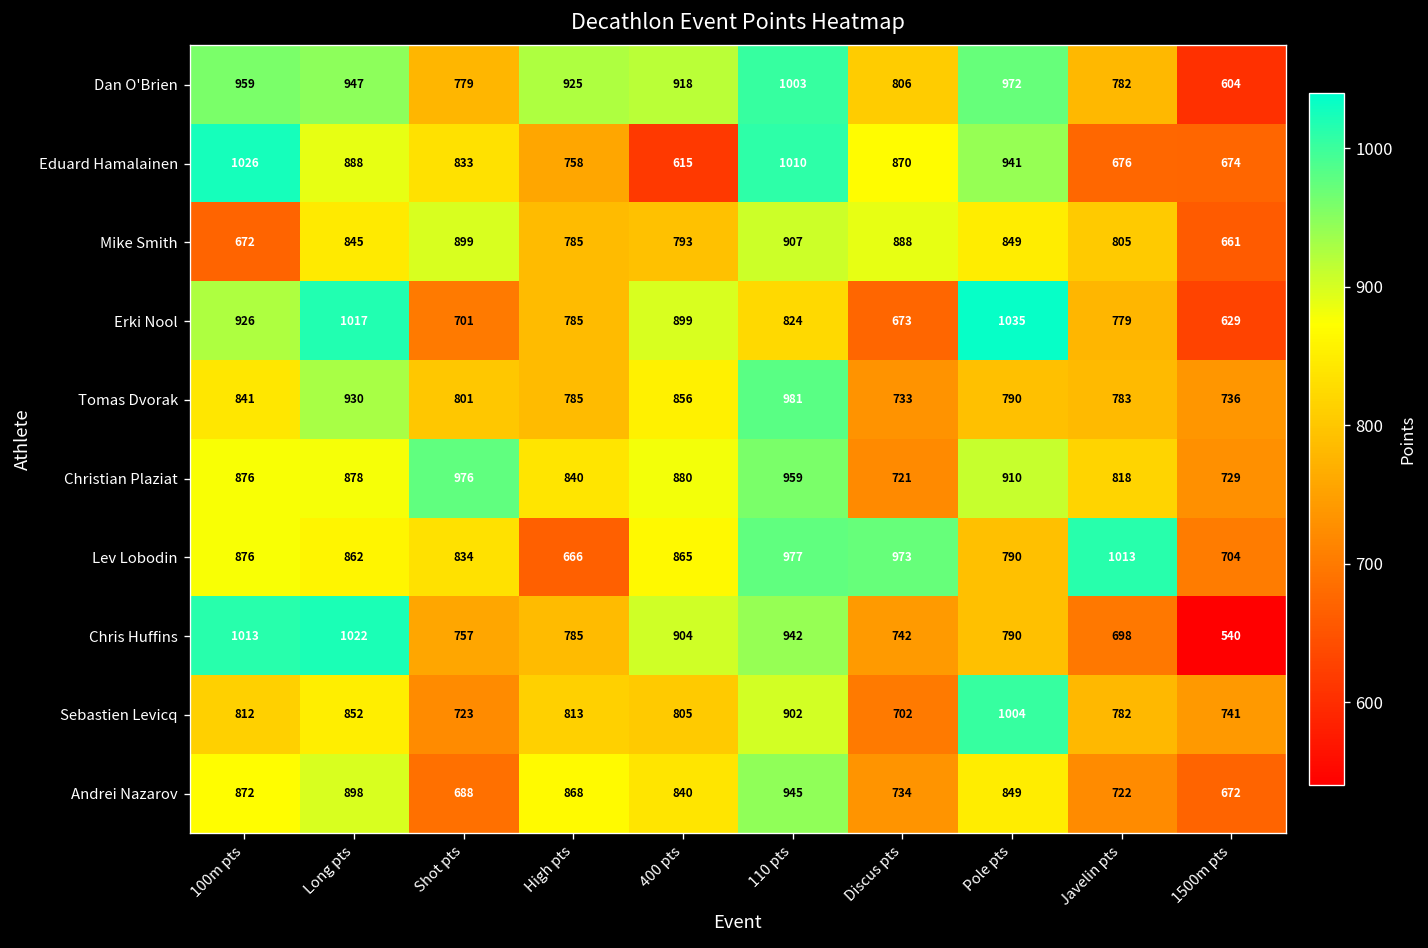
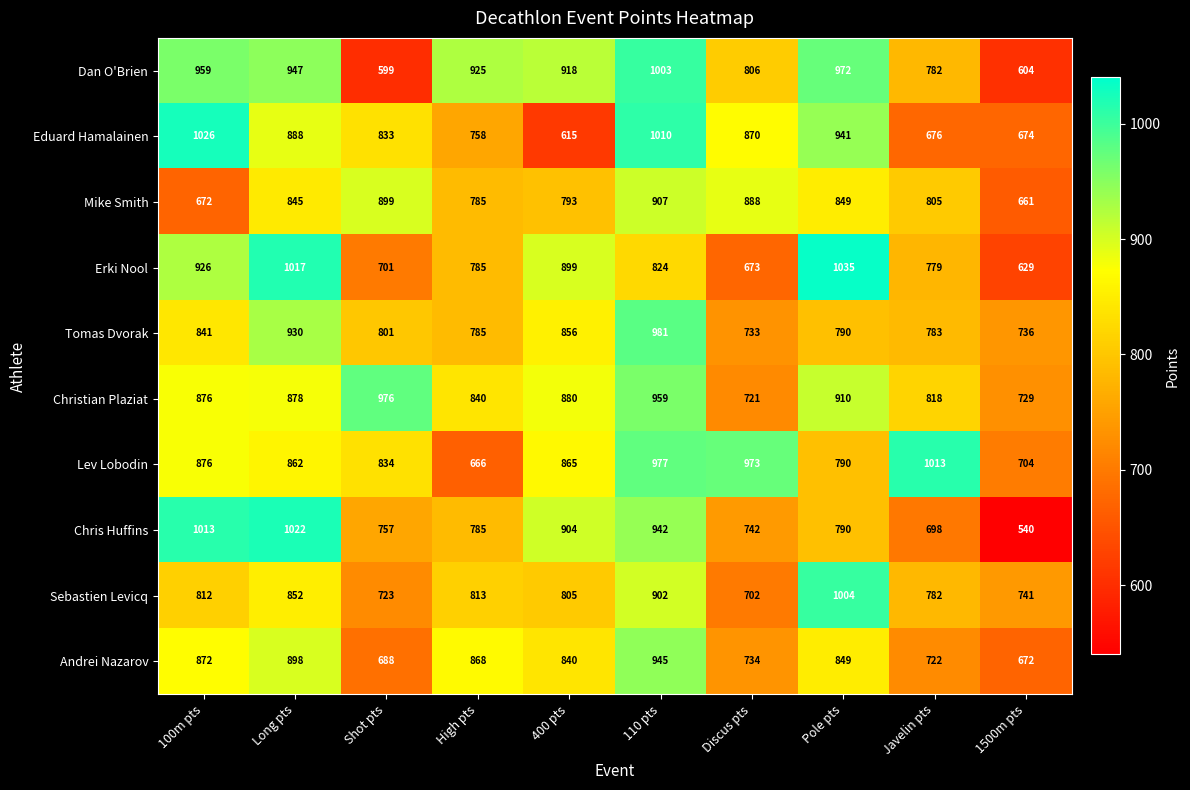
Dan O'Brien, Shot pts: 779 -> 599
